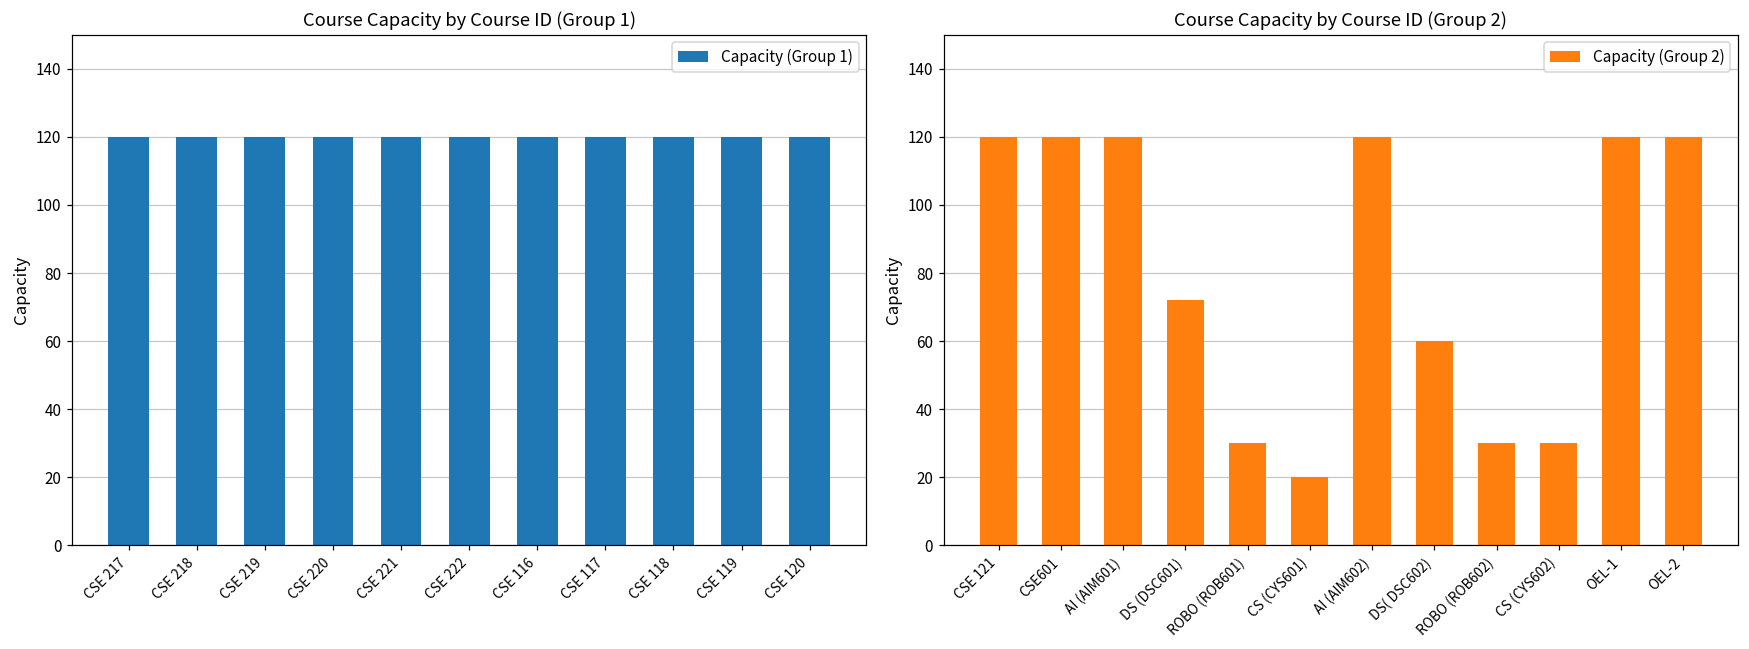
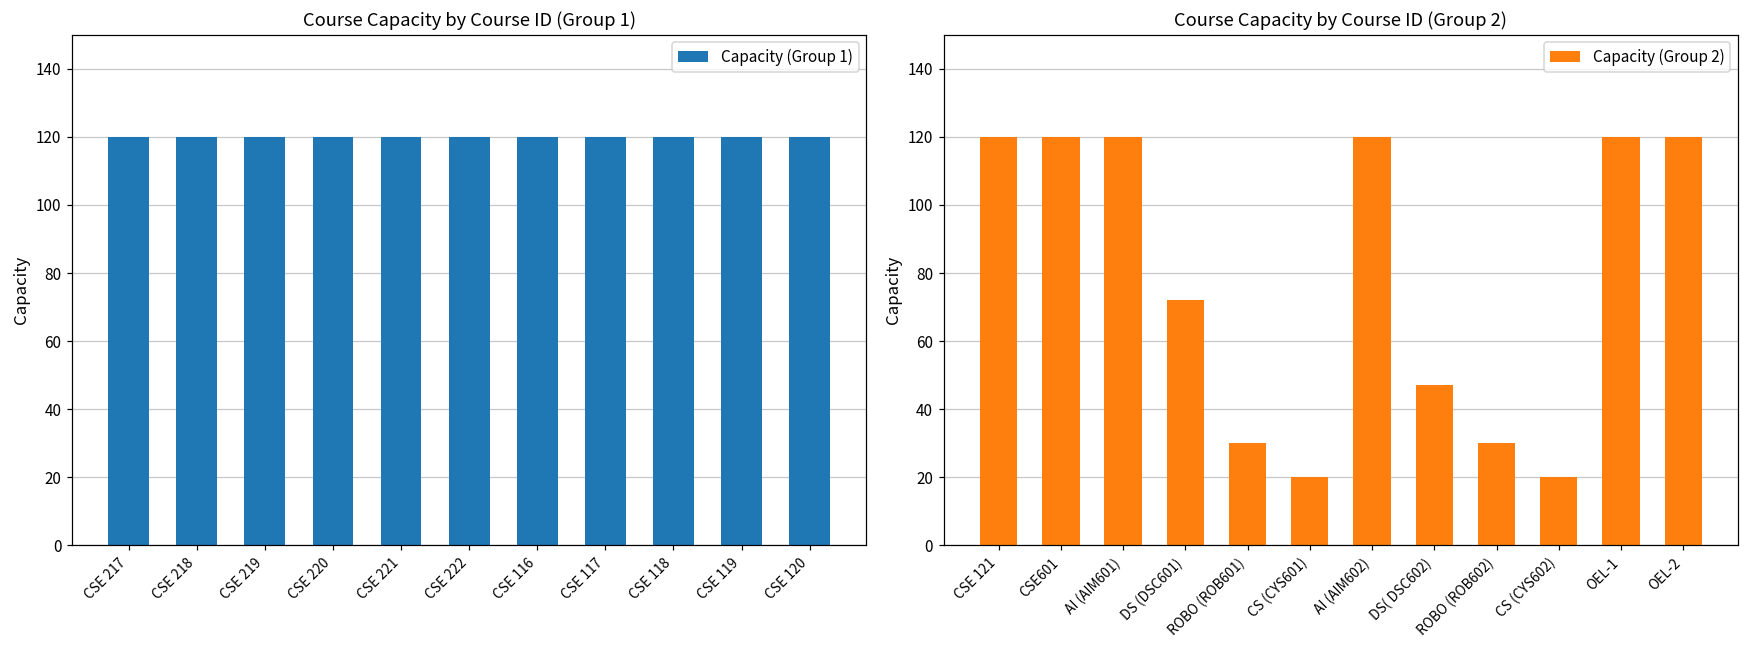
Course Capacity by Course ID (Group 2), DS( DSC602): 60 -> 47
Course Capacity by Course ID (Group 2), CS (CYS602): 30 -> 20
